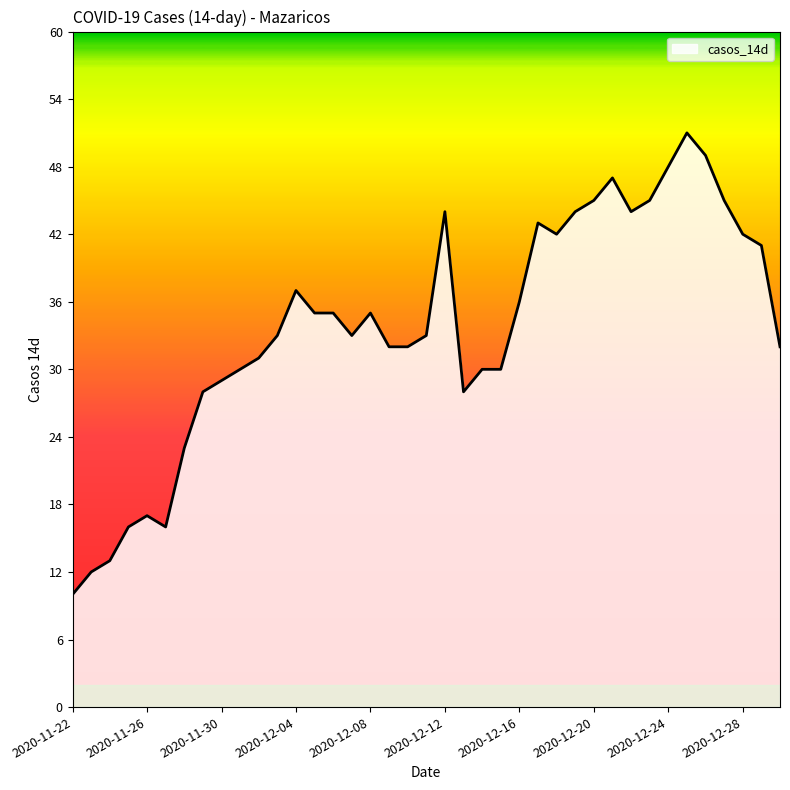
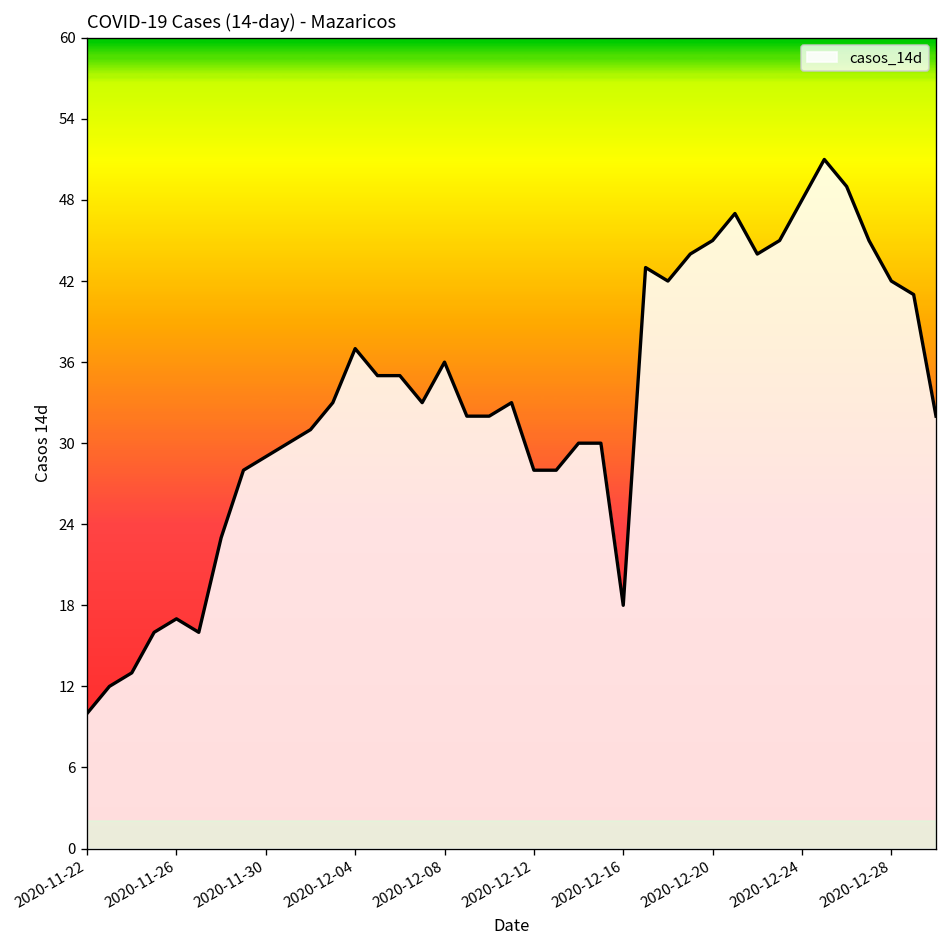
2020-12-08: 35 -> 36
2020-12-12: 44 -> 28
2020-12-16: 36 -> 18
